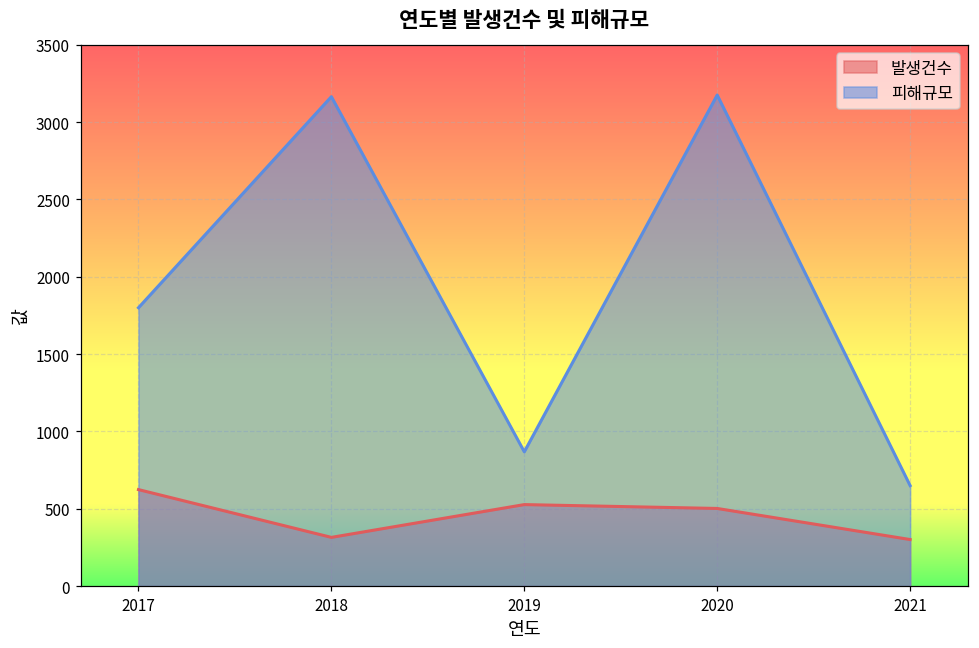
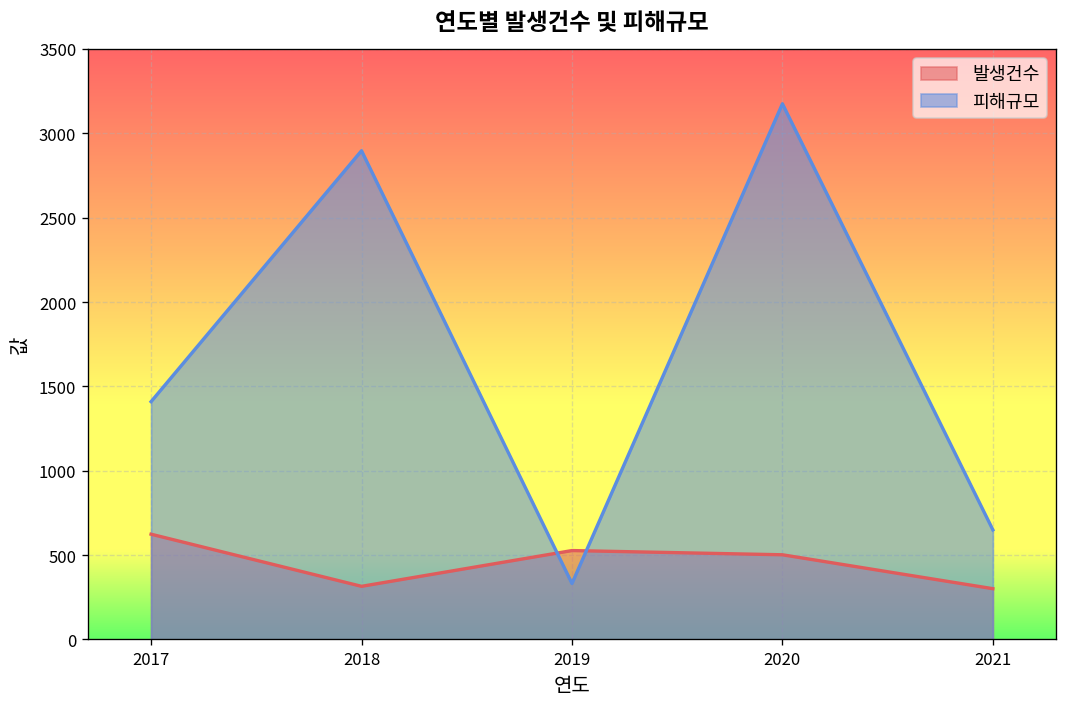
피해규모, 2017: 1800 -> 1410
피해규모, 2018: 3160 -> 2900
피해규모, 2019: 870 -> 330
